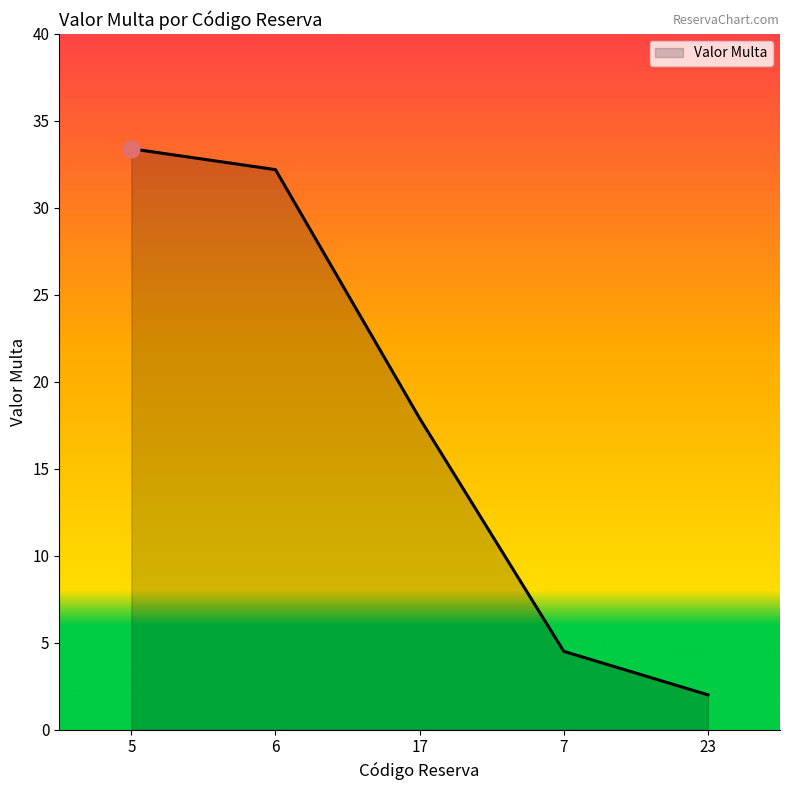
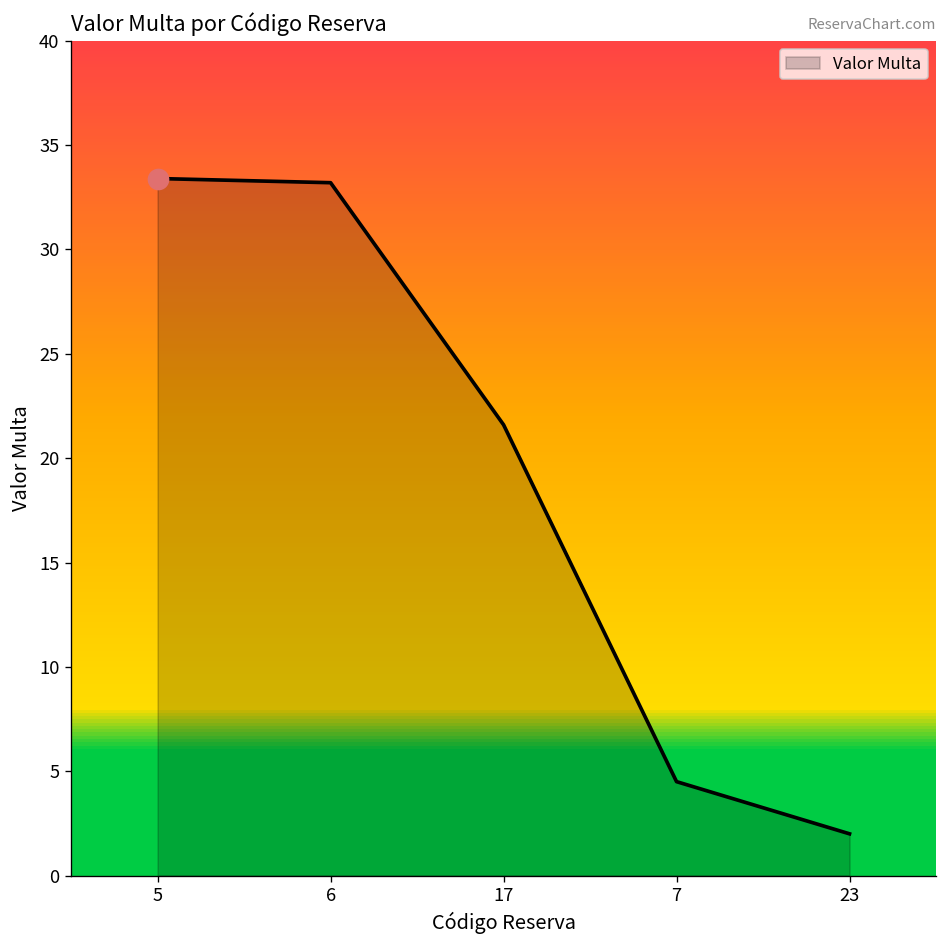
Valor Multa, 6: 32.2 -> 33.2
Valor Multa, 17: 17.9 -> 21.6
